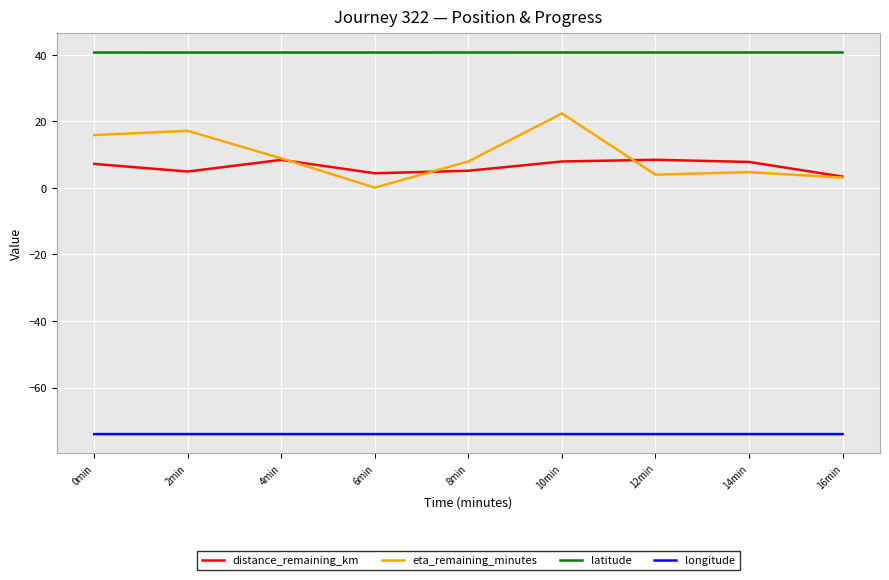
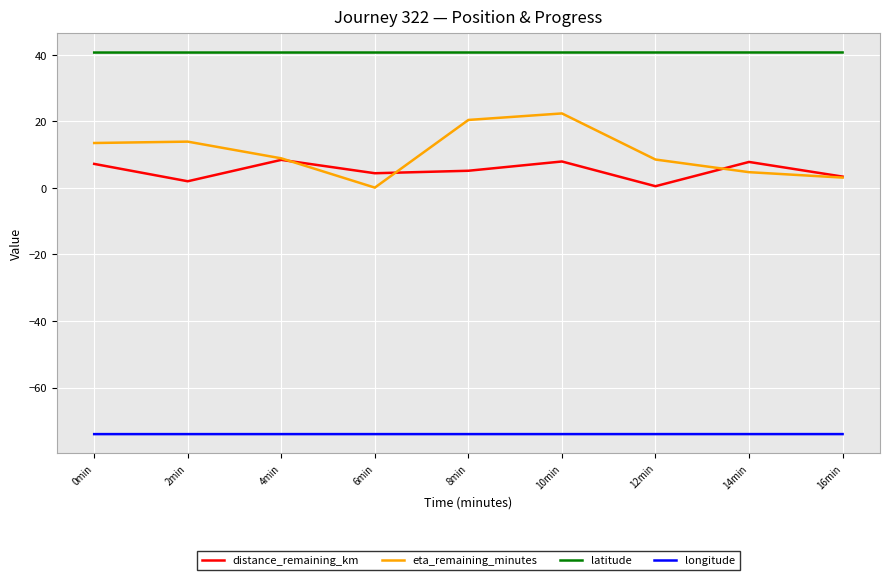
eta_remaining_minutes, 0min: 16 -> 14
distance_remaining_km, 2min: 5 -> 2
eta_remaining_minutes, 2min: 17 -> 14
eta_remaining_minutes, 8min: 8 -> 20
distance_remaining_km, 12min: 8 -> 1
eta_remaining_minutes, 12min: 4 -> 9
